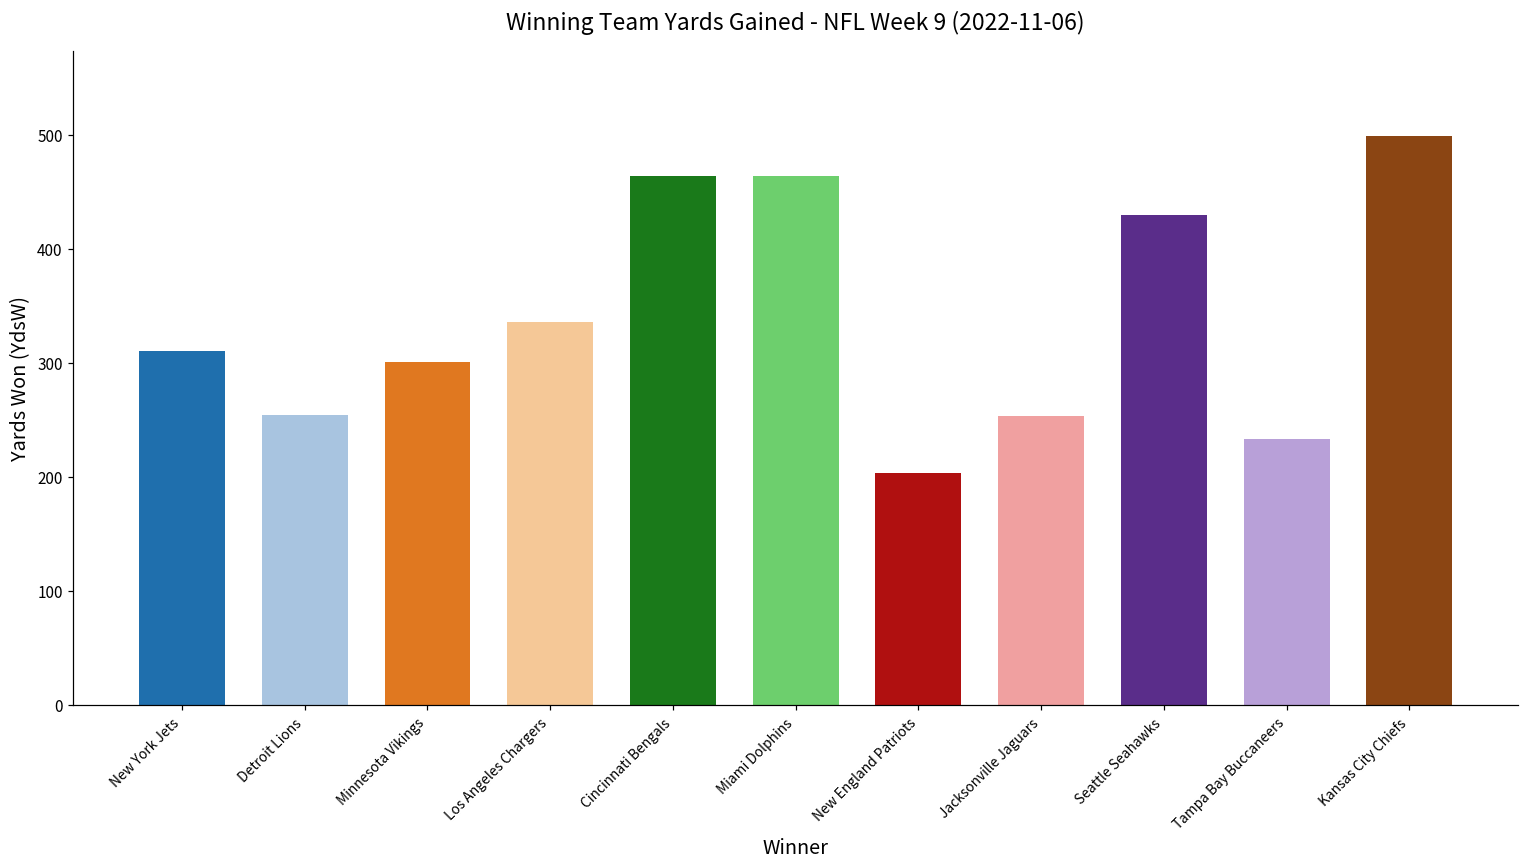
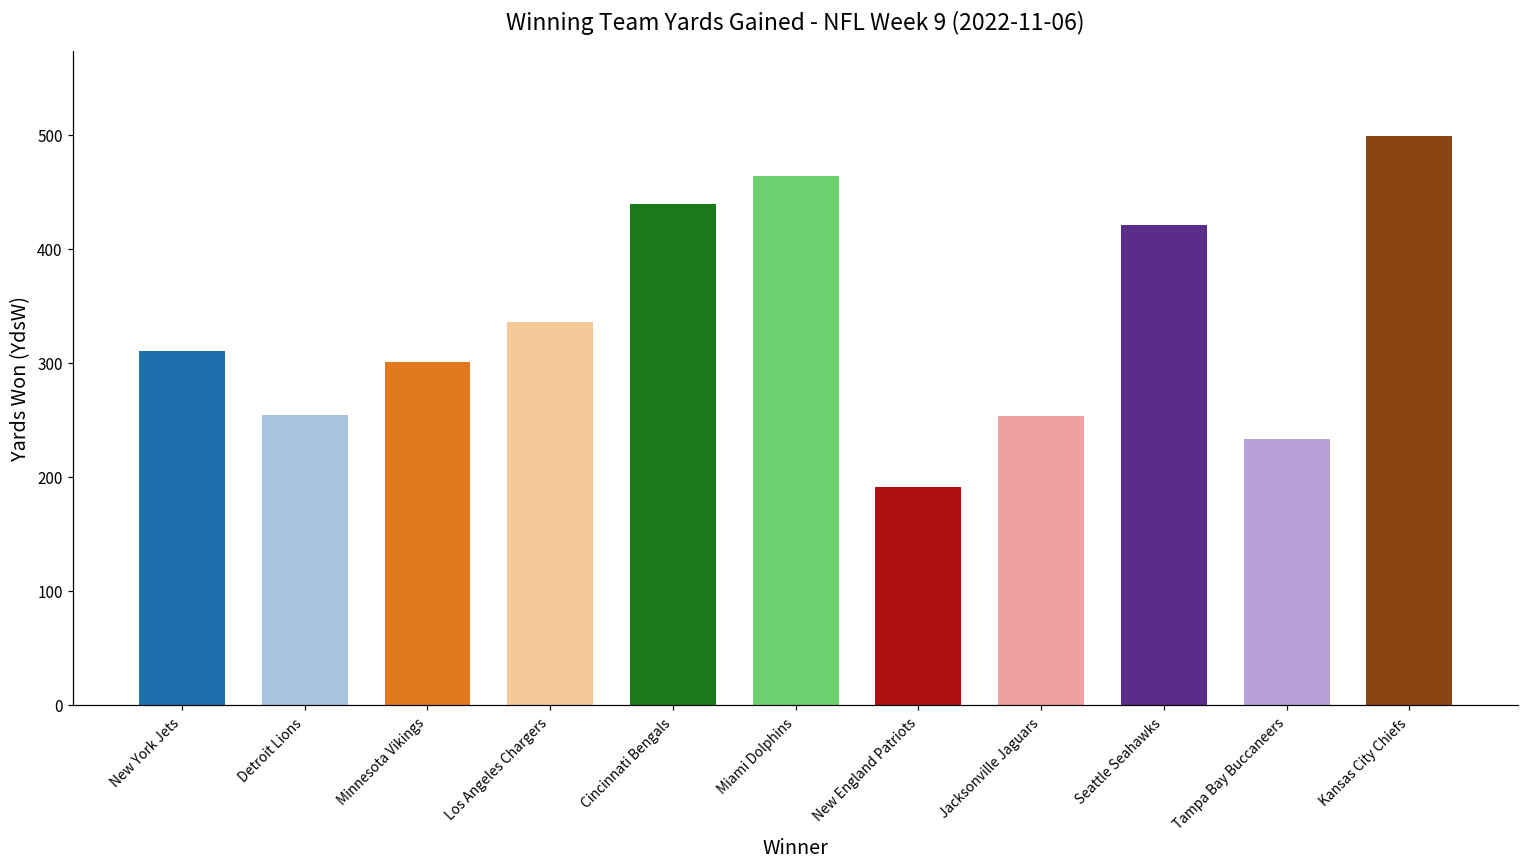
Cincinnati Bengals: 464 -> 439
New England Patriots: 203 -> 191
Seattle Seahawks: 430 -> 421
